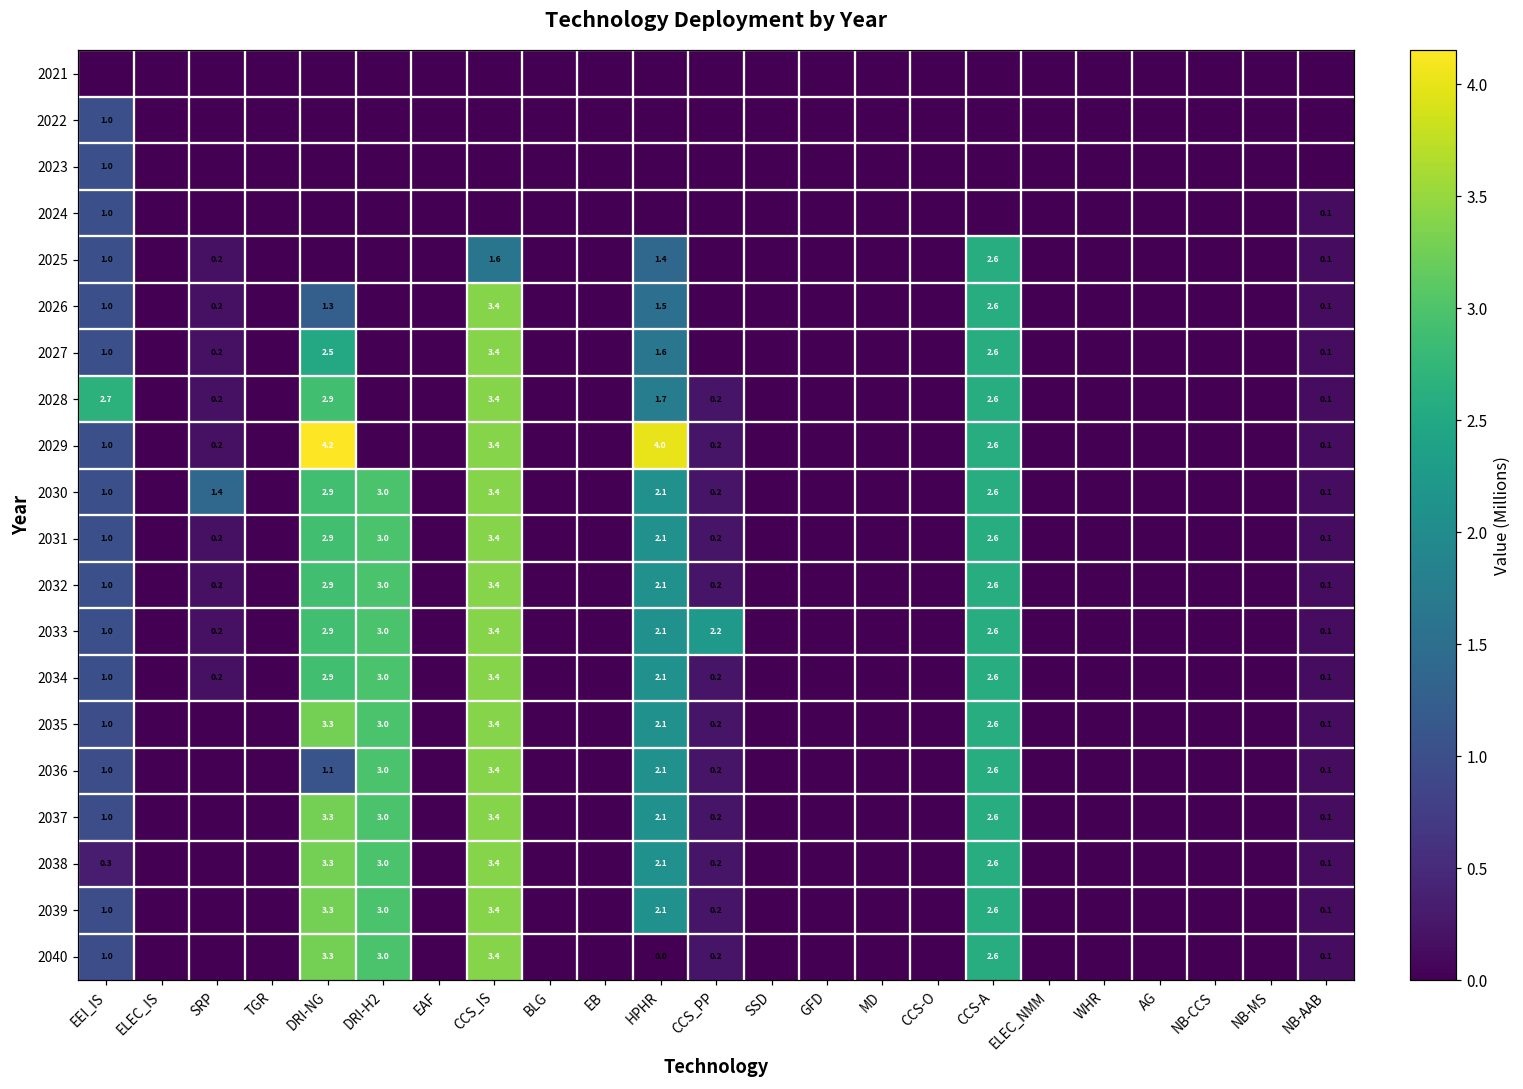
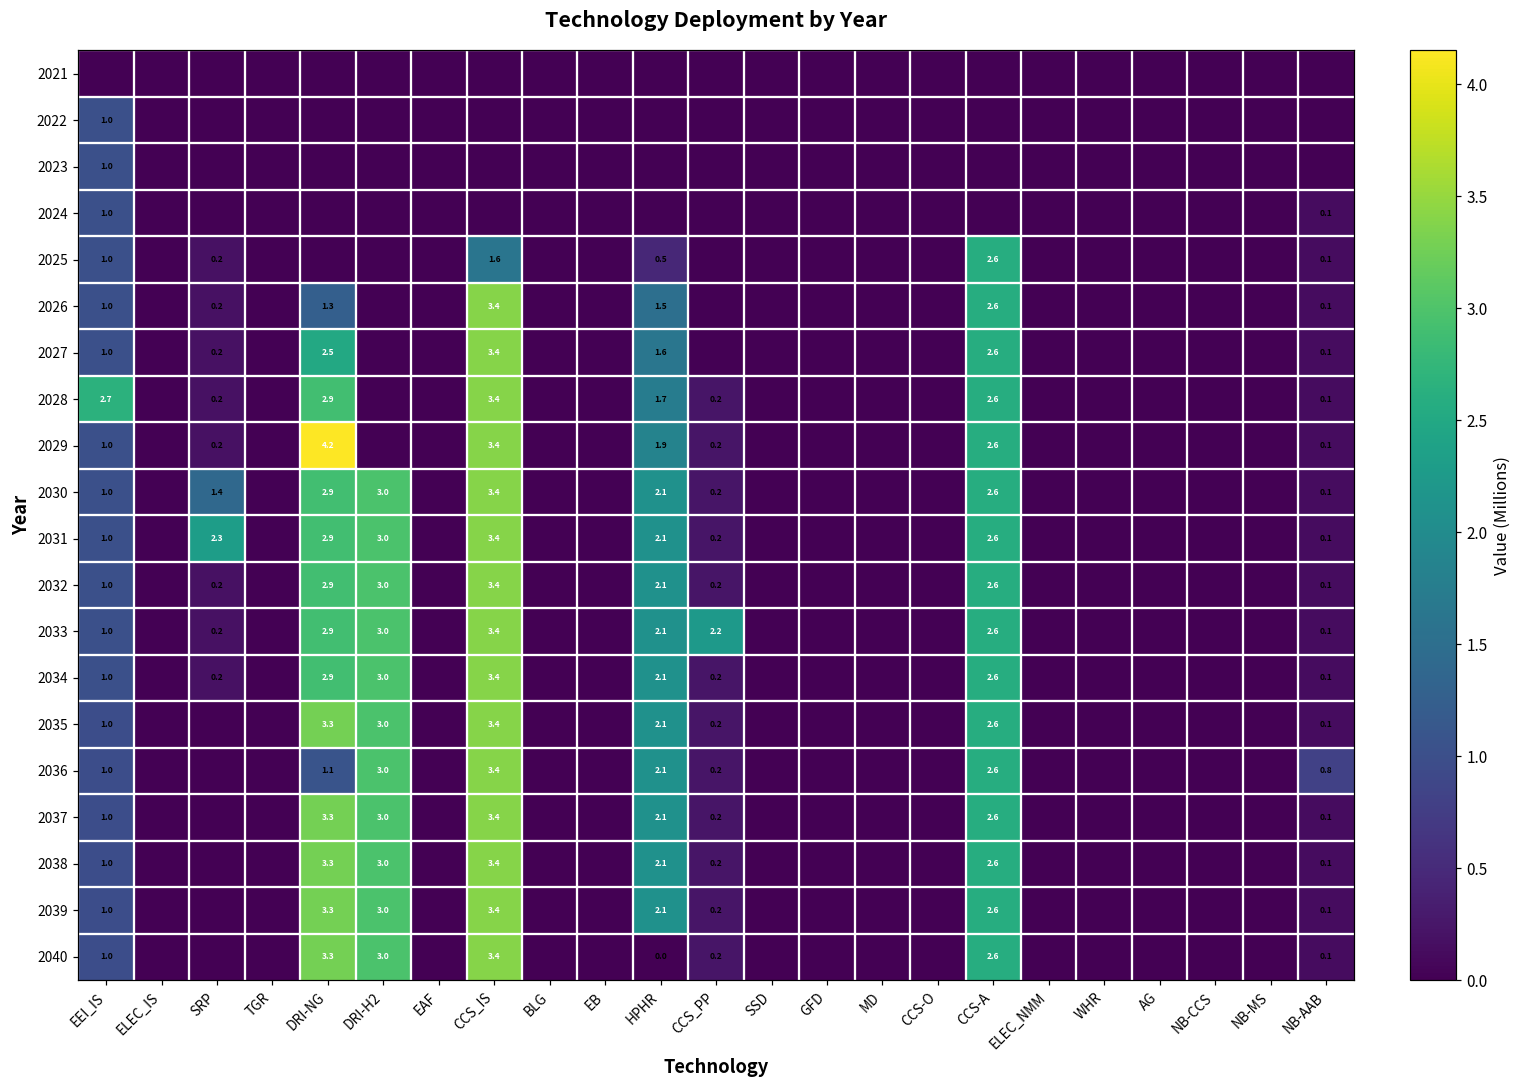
2025, HPHR: 1.4 -> 0.5
2029, HPHR: 4.0 -> 1.9
2031, SRP: 0.2 -> 2.3
2036, NB-AAB: 0.1 -> 0.8
2038, EEI_IS: 0.3 -> 1.0
